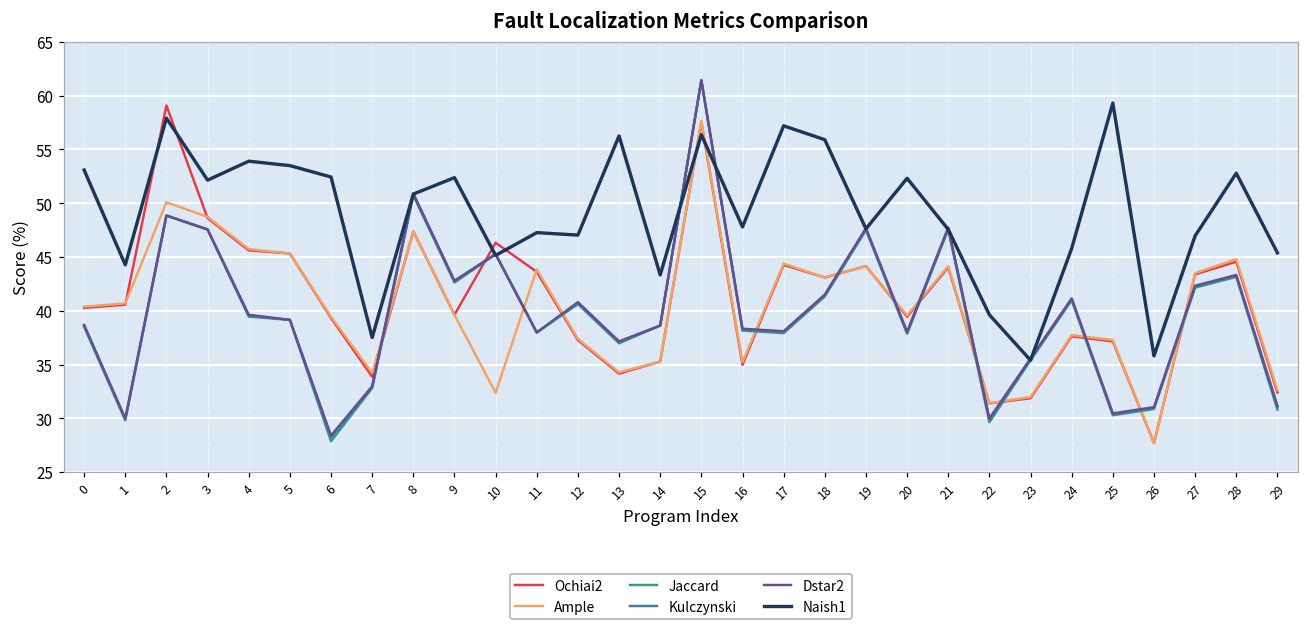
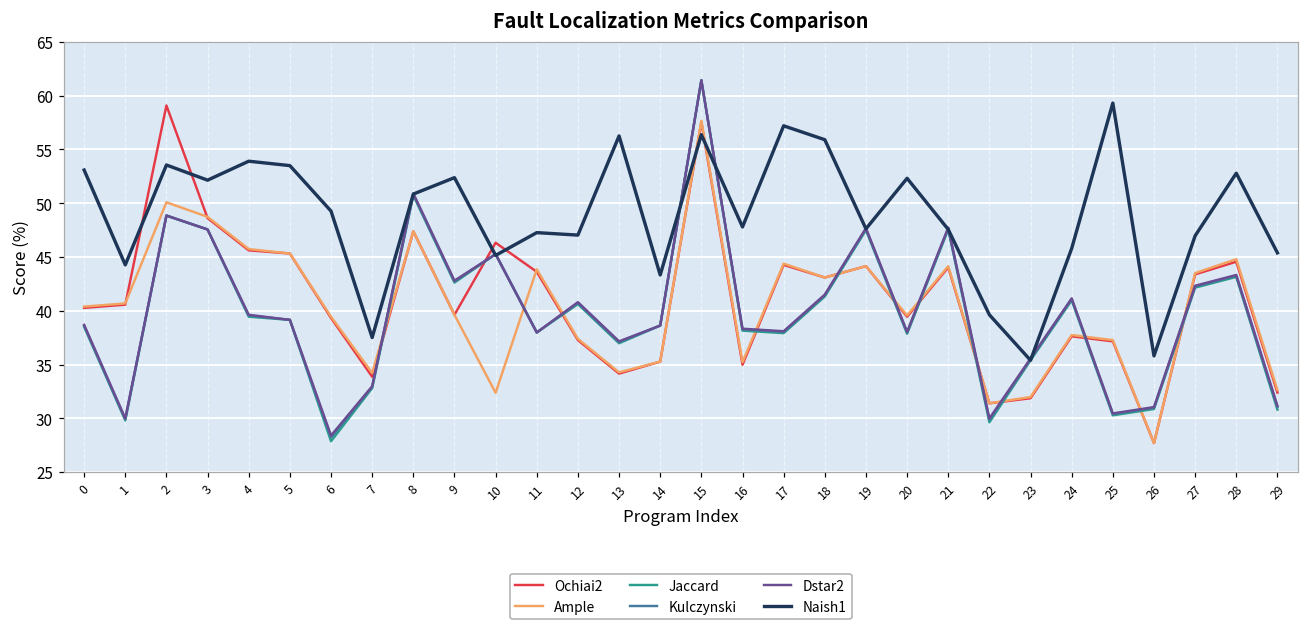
Naish1, 2: 58 -> 54
Naish1, 6: 52 -> 49
